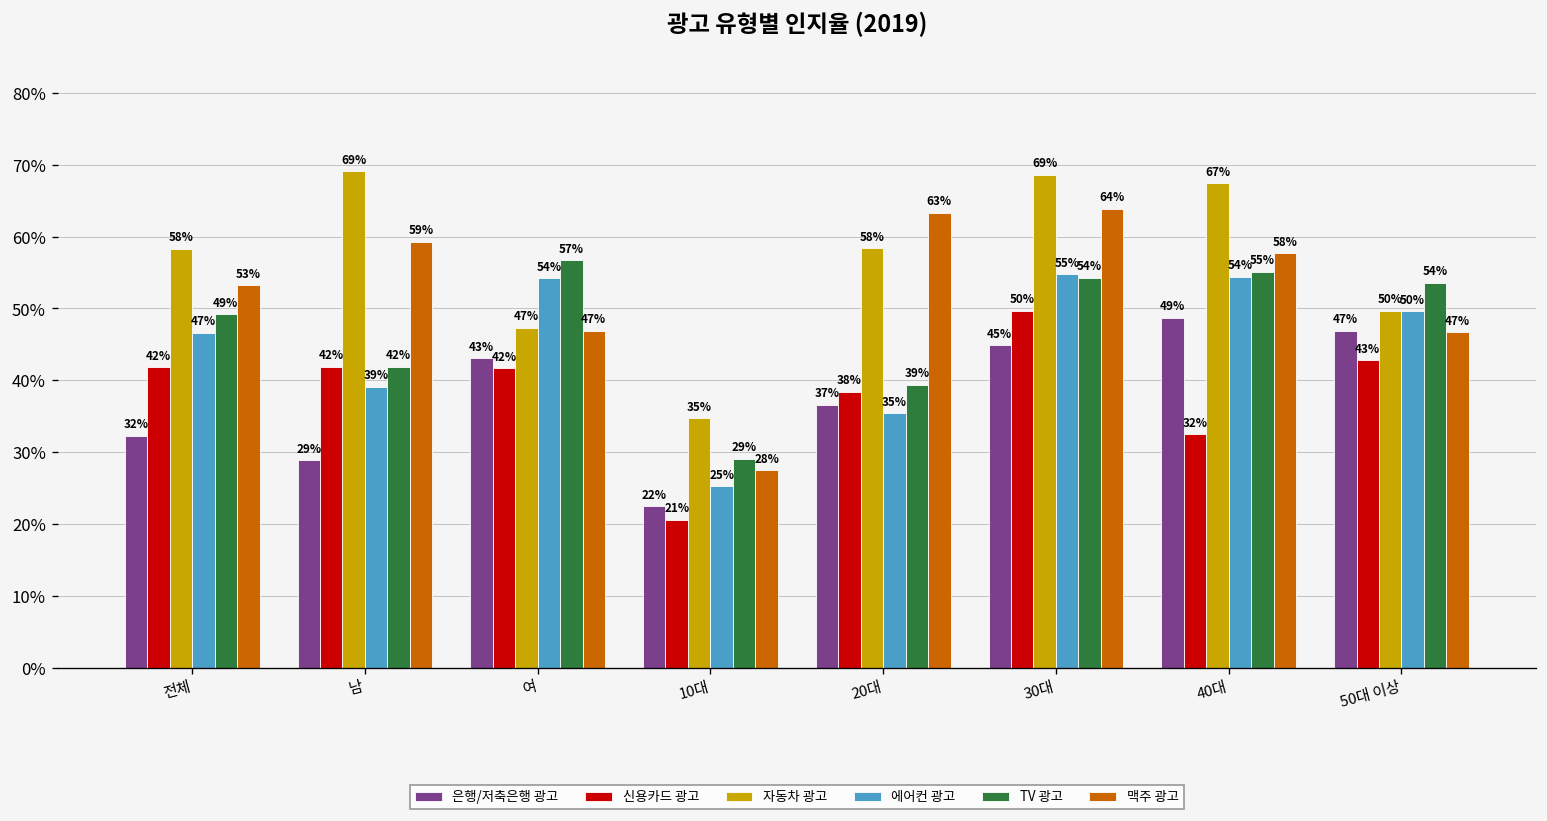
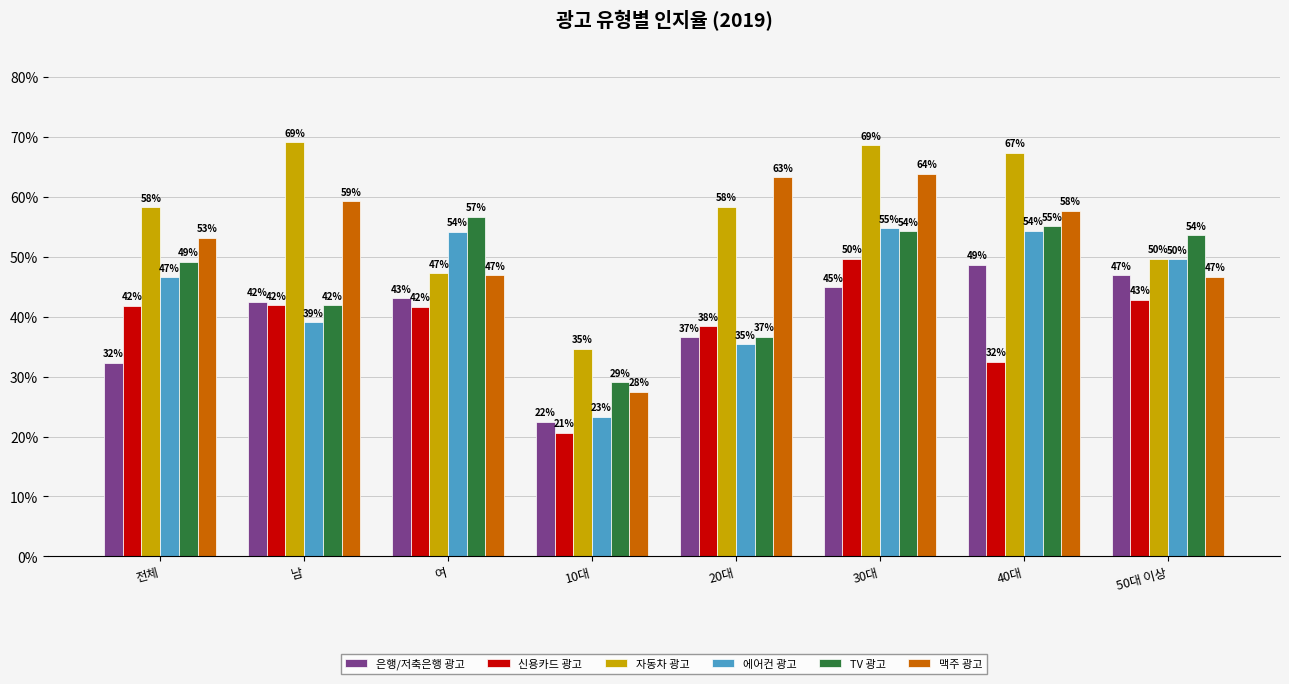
은행/저축은행 광고, 남: 29% -> 42%
에어컨 광고, 10대: 25% -> 23%
TV 광고, 20대: 39% -> 37%
